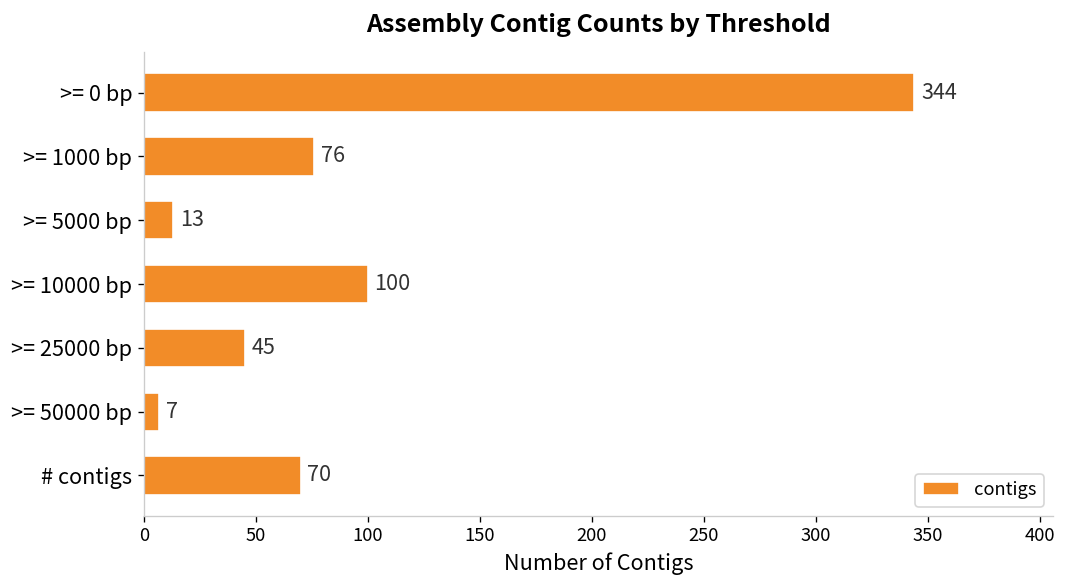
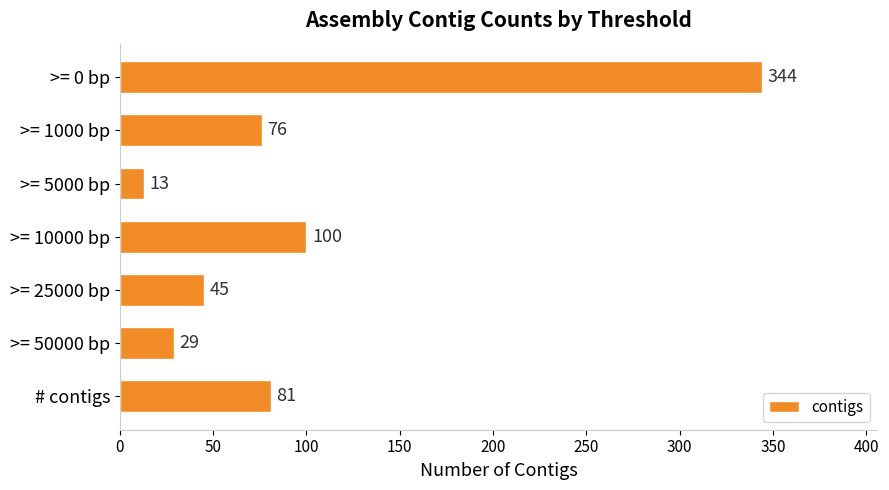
>= 50000 bp: 7 -> 29
# contigs: 70 -> 81
